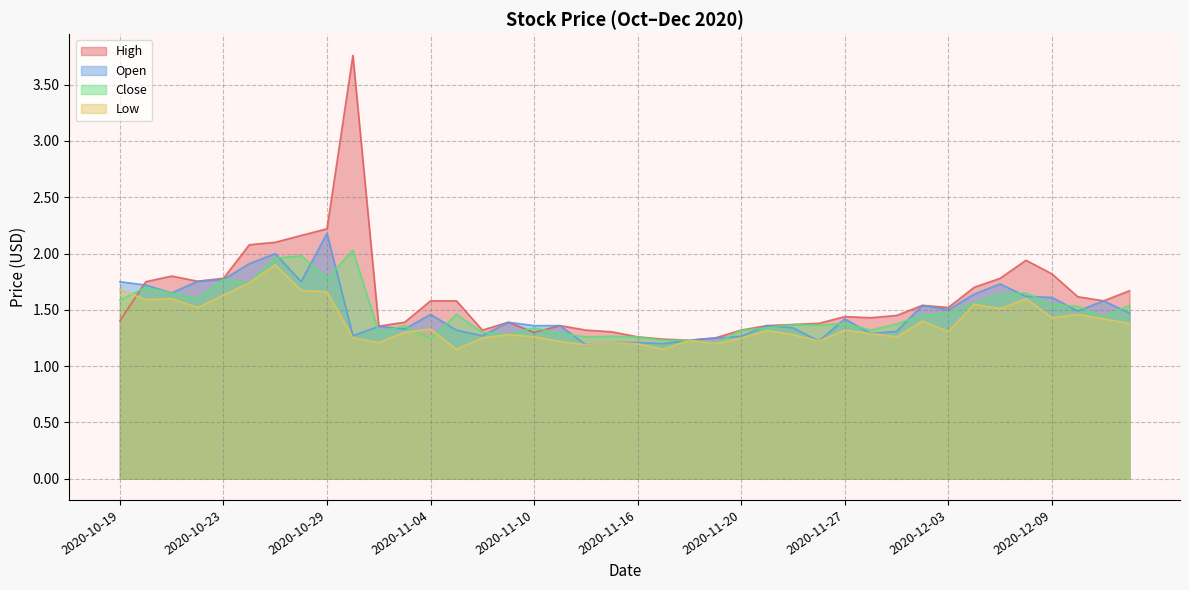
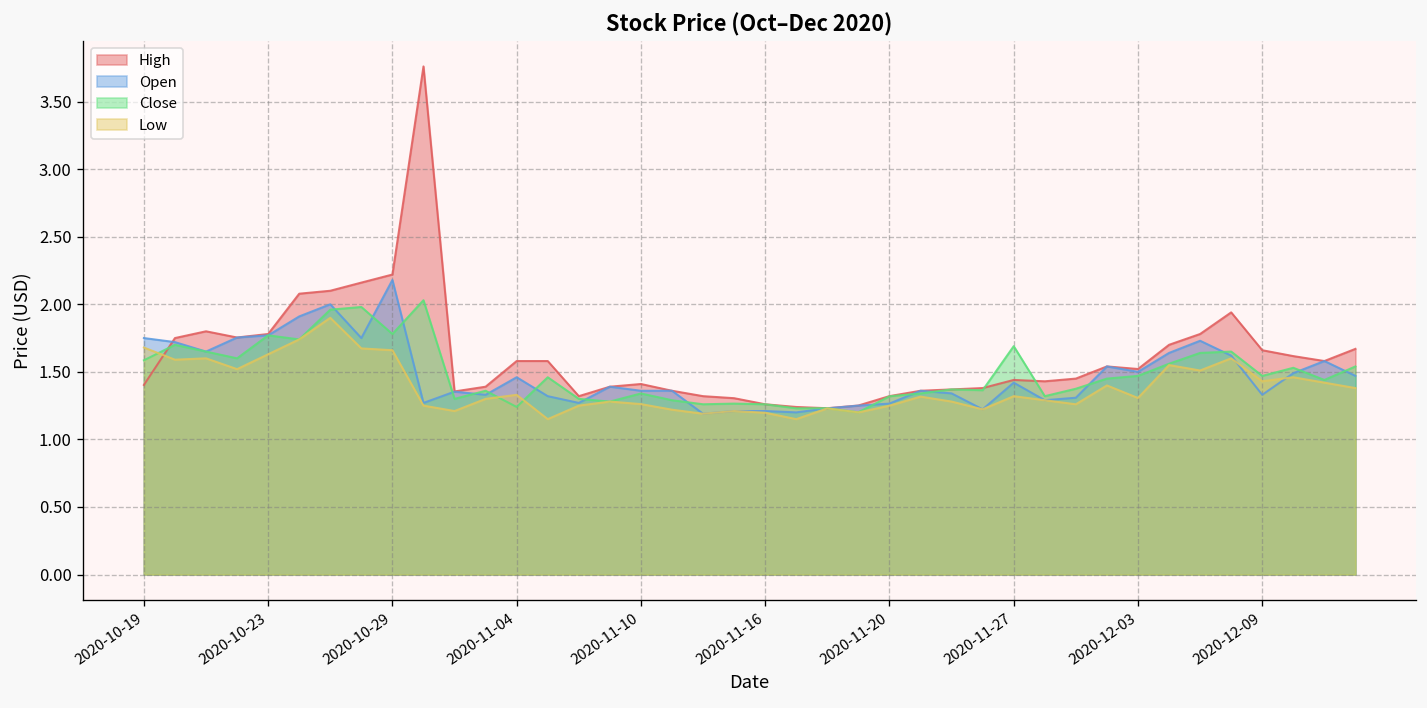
High, 2020-11-10: 1.30 -> 1.41
Close, 2020-11-27: 1.38 -> 1.69
High, 2020-12-09: 1.82 -> 1.66
Open, 2020-12-09: 1.61 -> 1.33
Close, 2020-12-09: 1.55 -> 1.47
